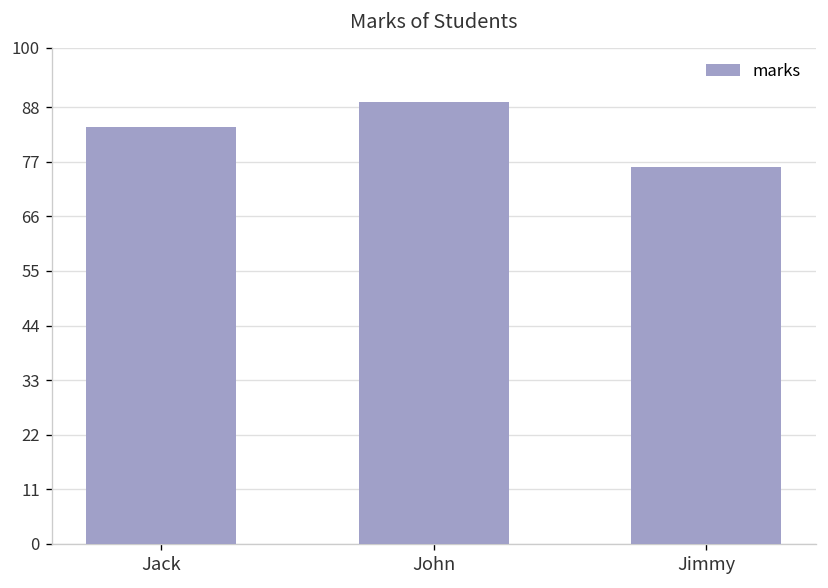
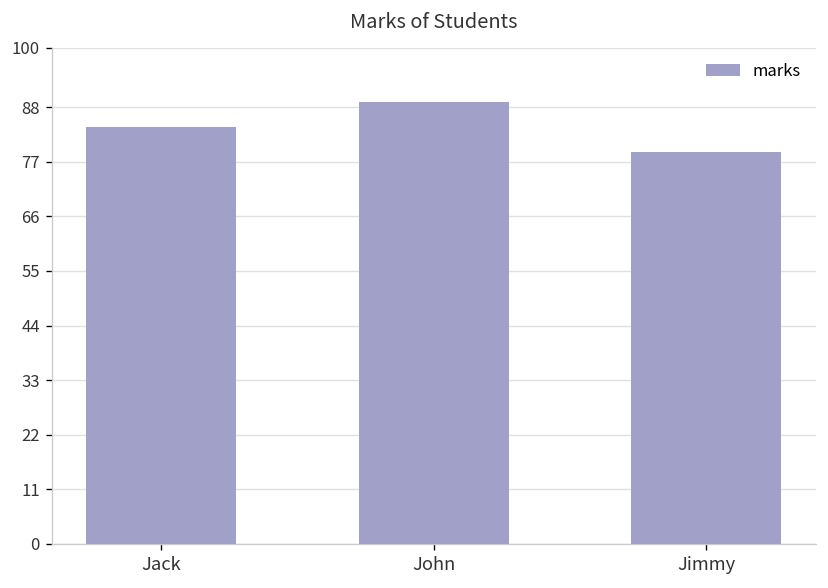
Jimmy: 76 -> 79
